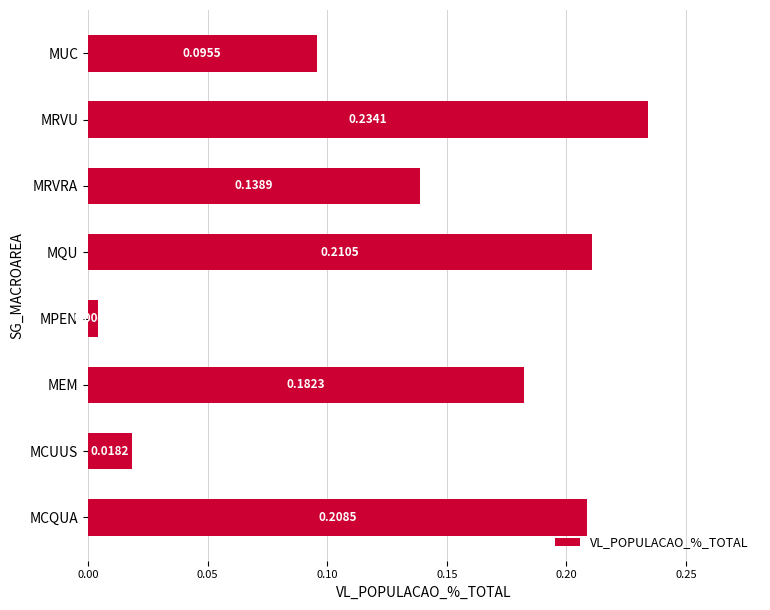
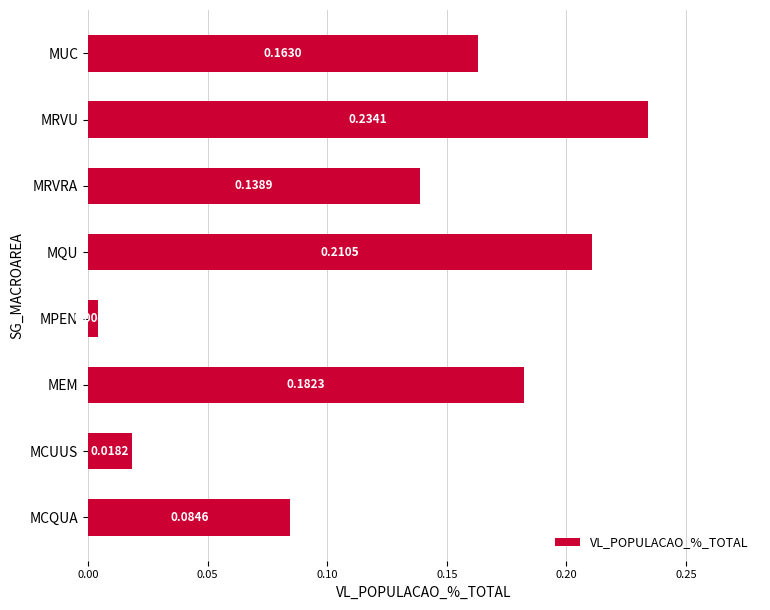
MUC: 0.0955 -> 0.1630
MCQUA: 0.2085 -> 0.0846
